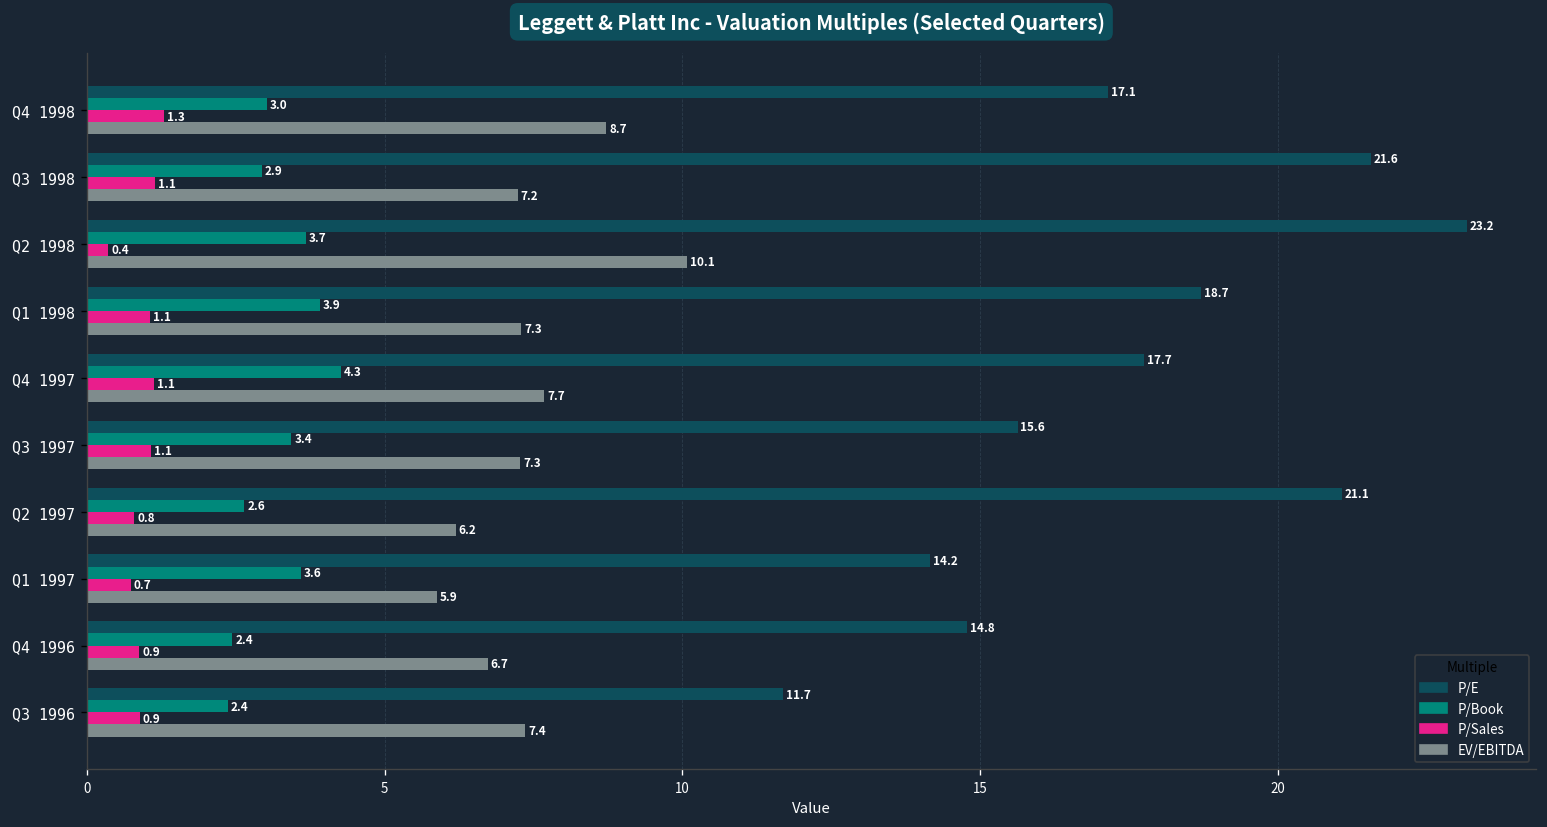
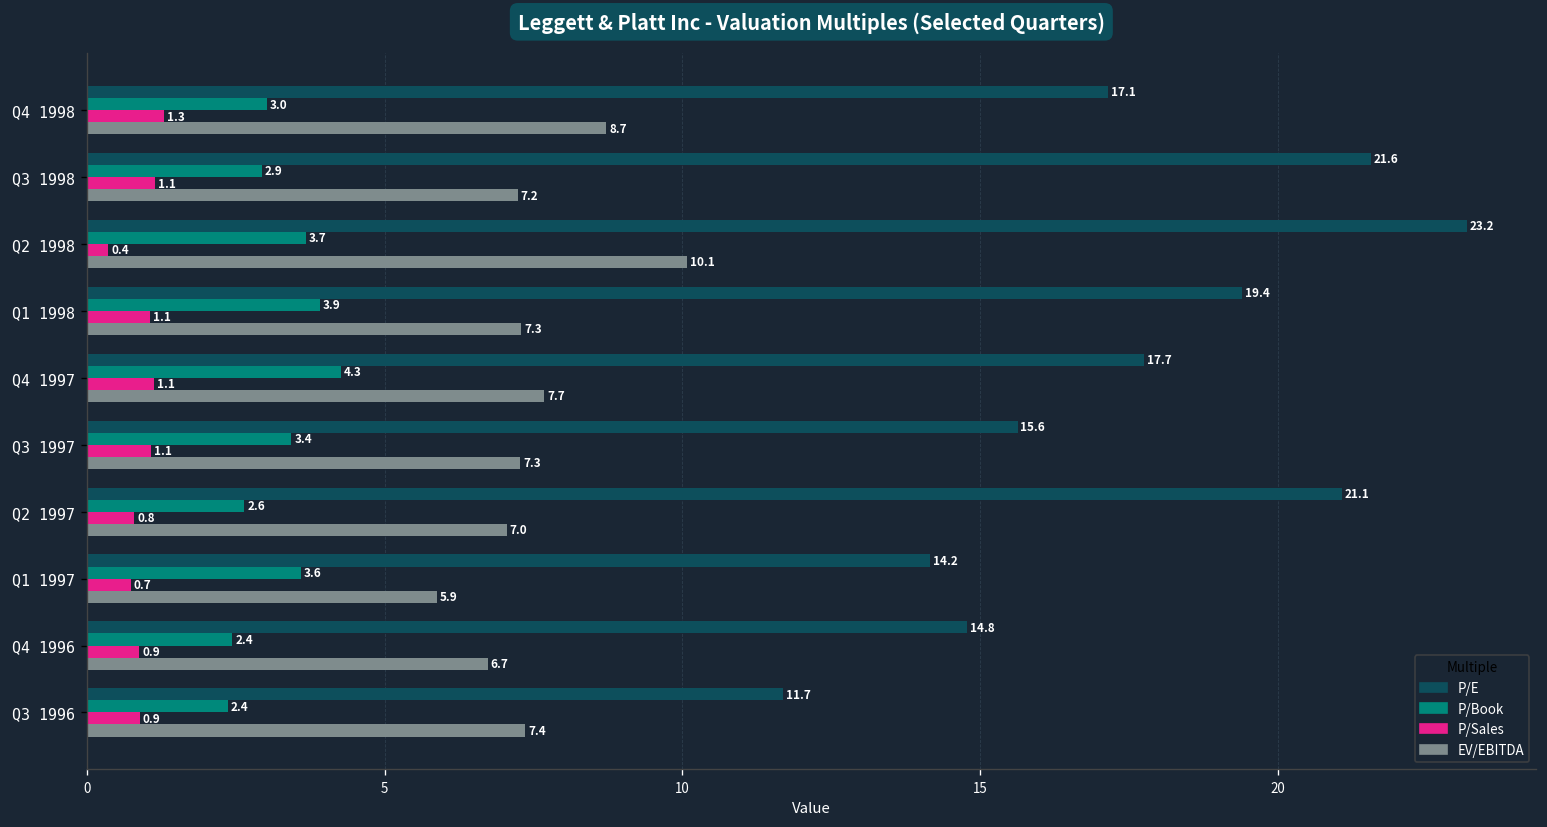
P/E, Q1 1998: 18.7 -> 19.4
EV/EBITDA, Q2 1997: 6.2 -> 7.0
